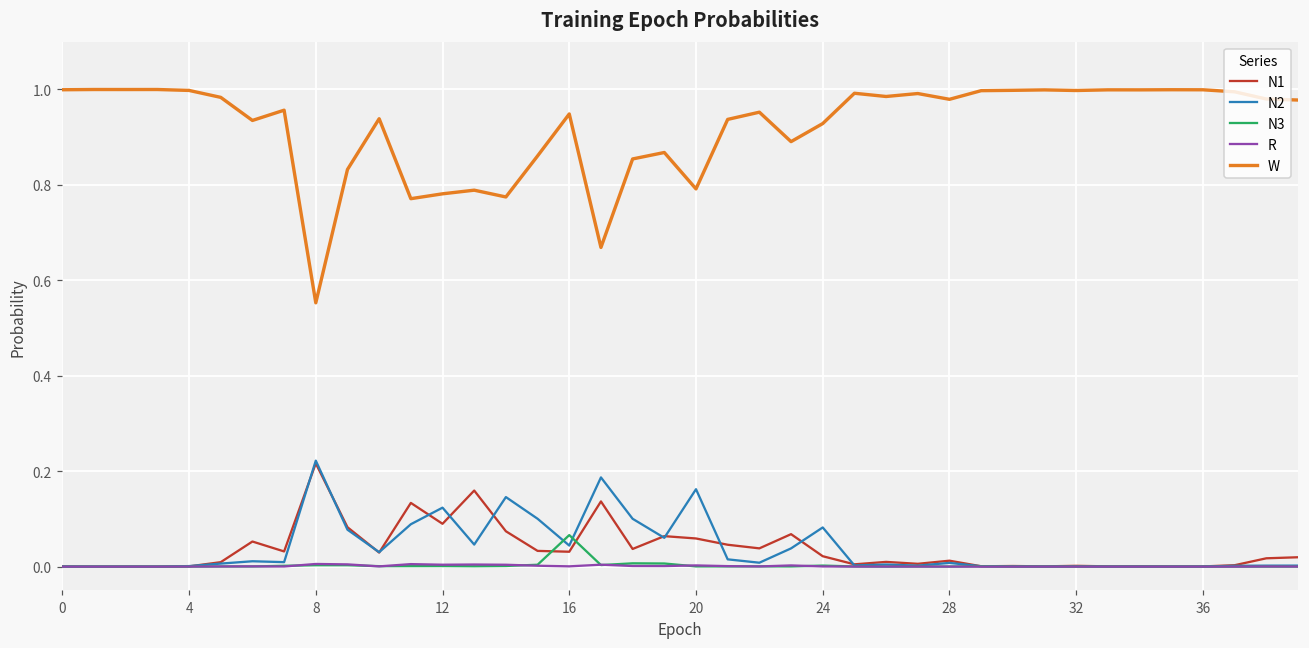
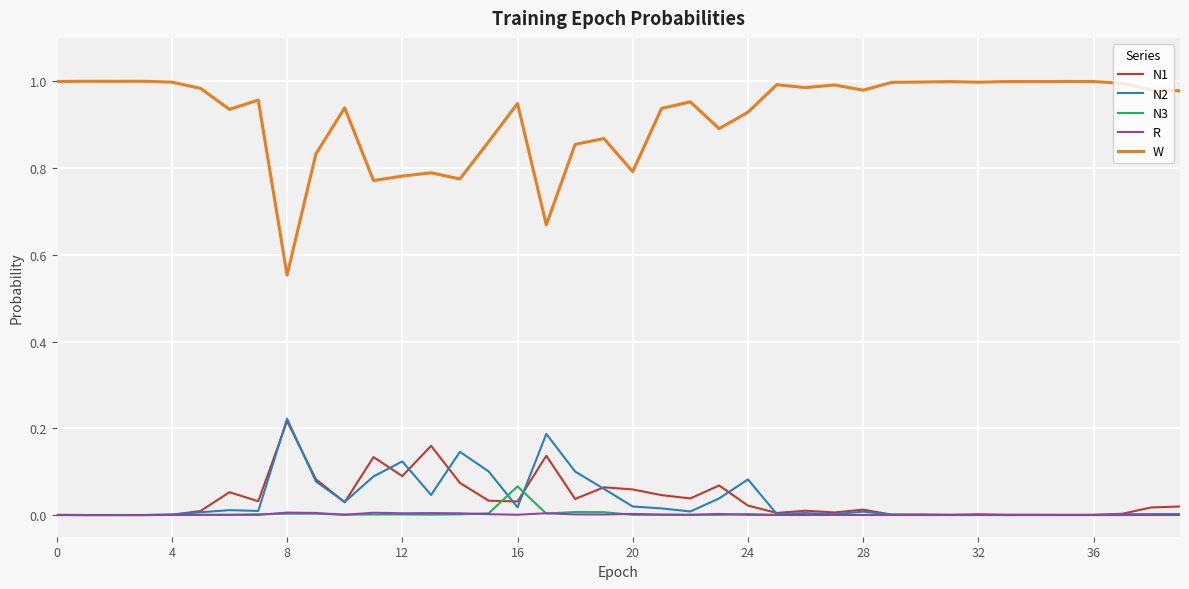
N2, 16: 0.04 -> 0.02
N2, 20: 0.16 -> 0.02
